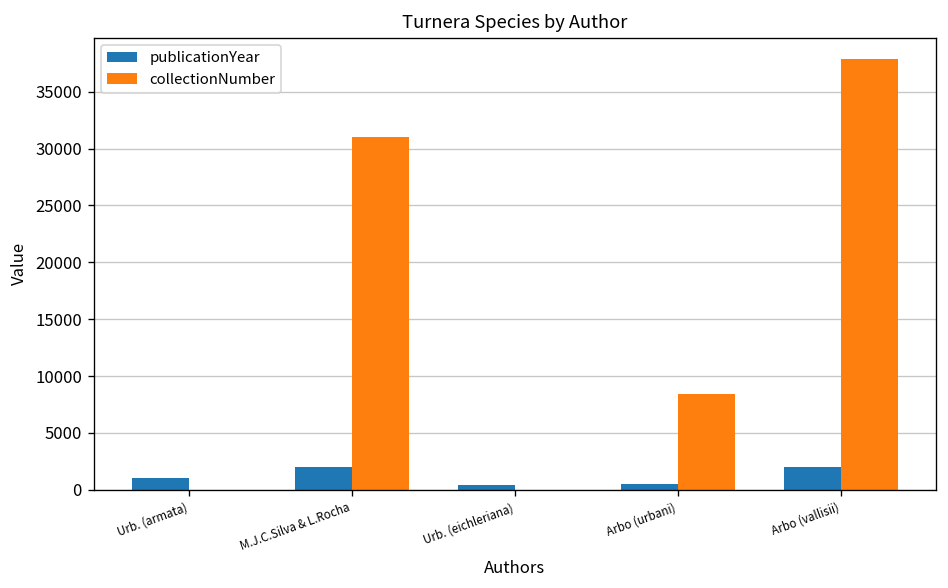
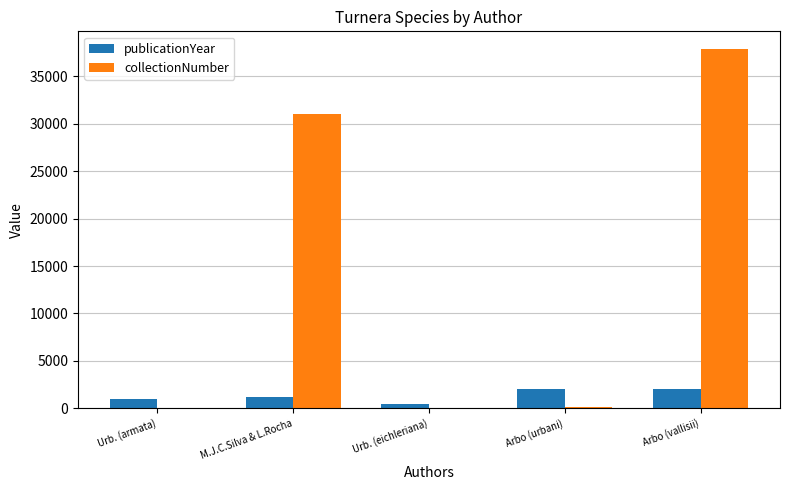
publicationYear, M.J.C.Silva & L.Rocha: 2000 -> 1000
publicationYear, Arbo (urbani): 1000 -> 2000
collectionNumber, Arbo (urbani): 8000 -> 0
